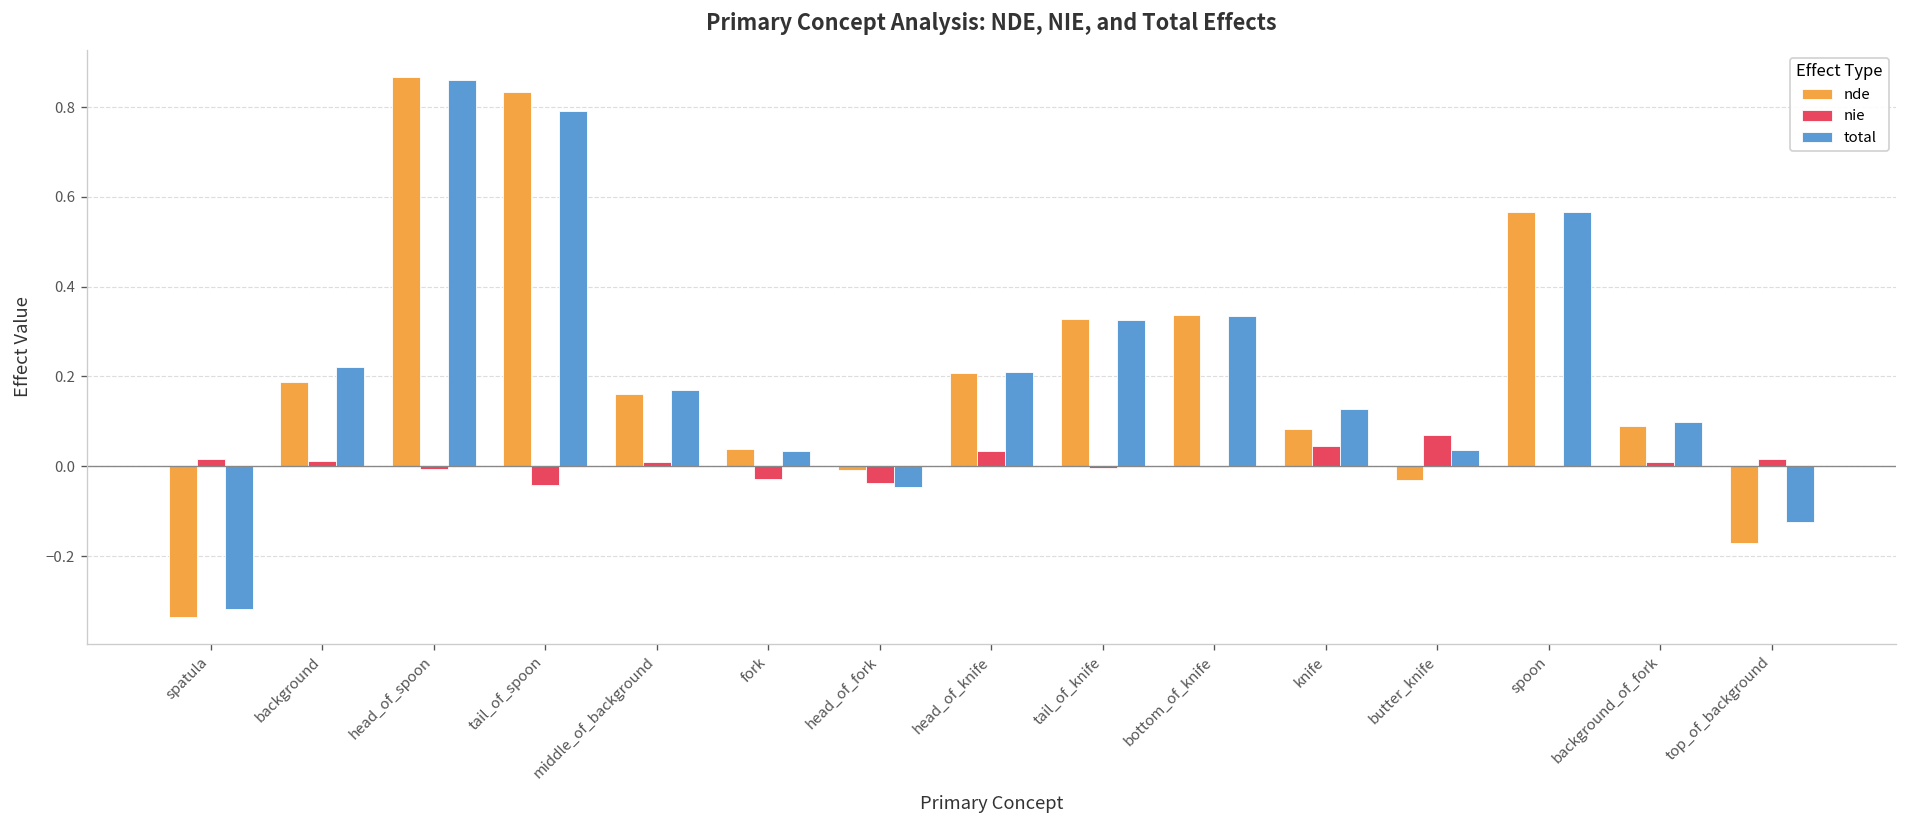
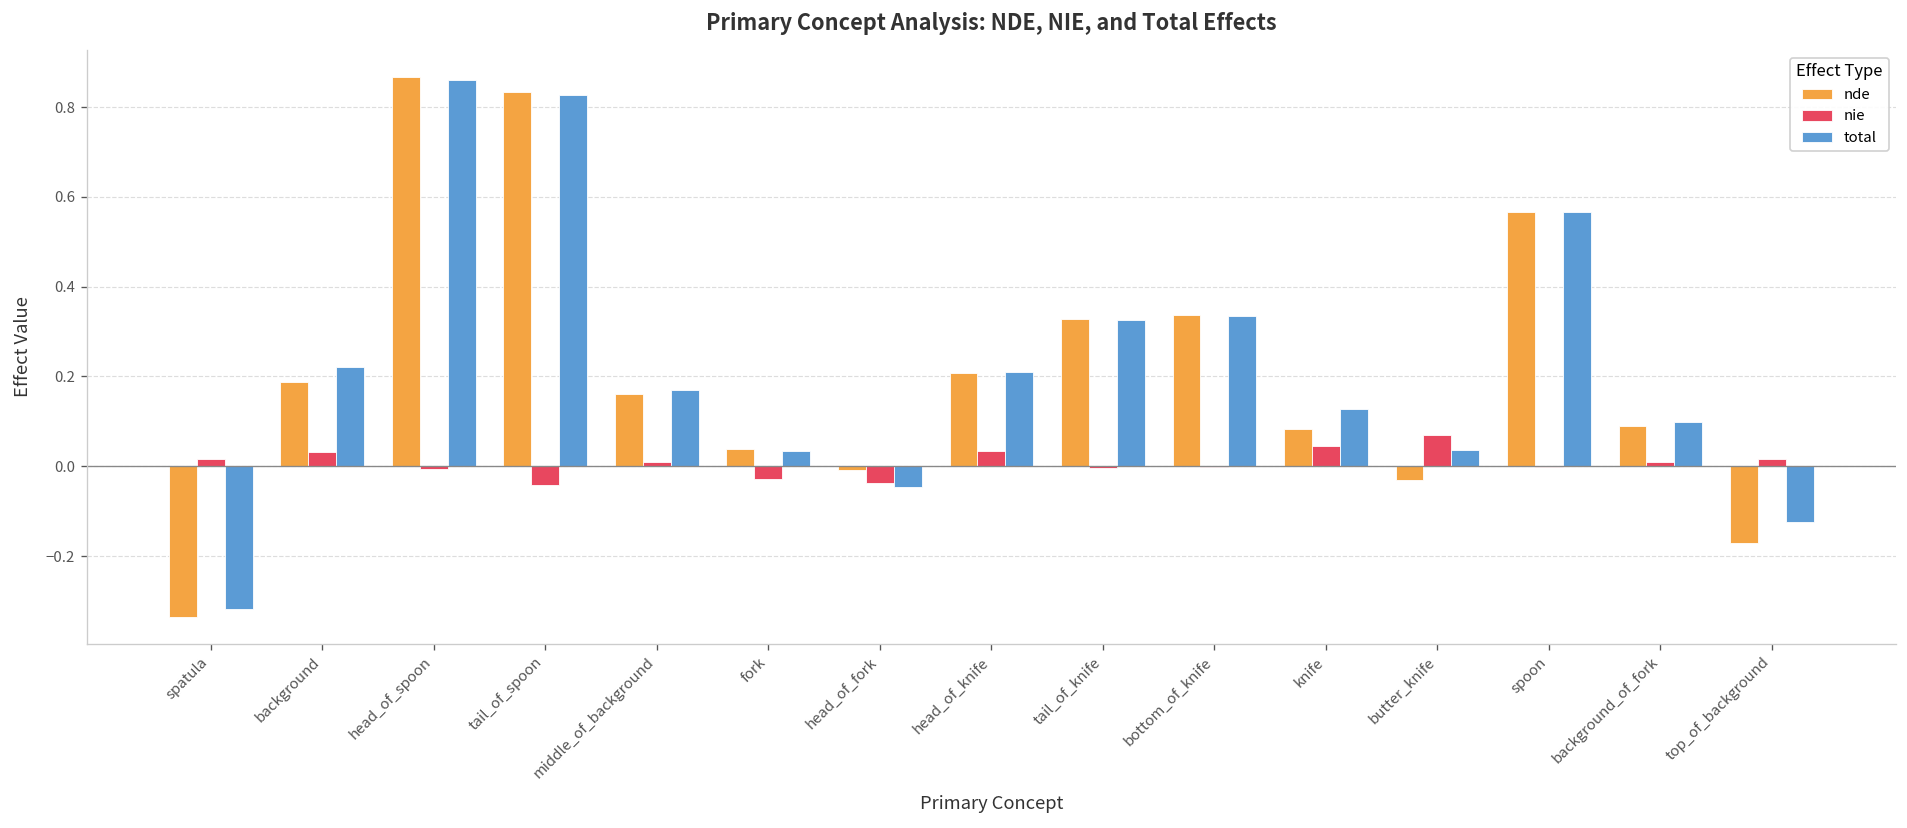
nie, background: 0.01 -> 0.03
total, tail_of_spoon: 0.79 -> 0.83
